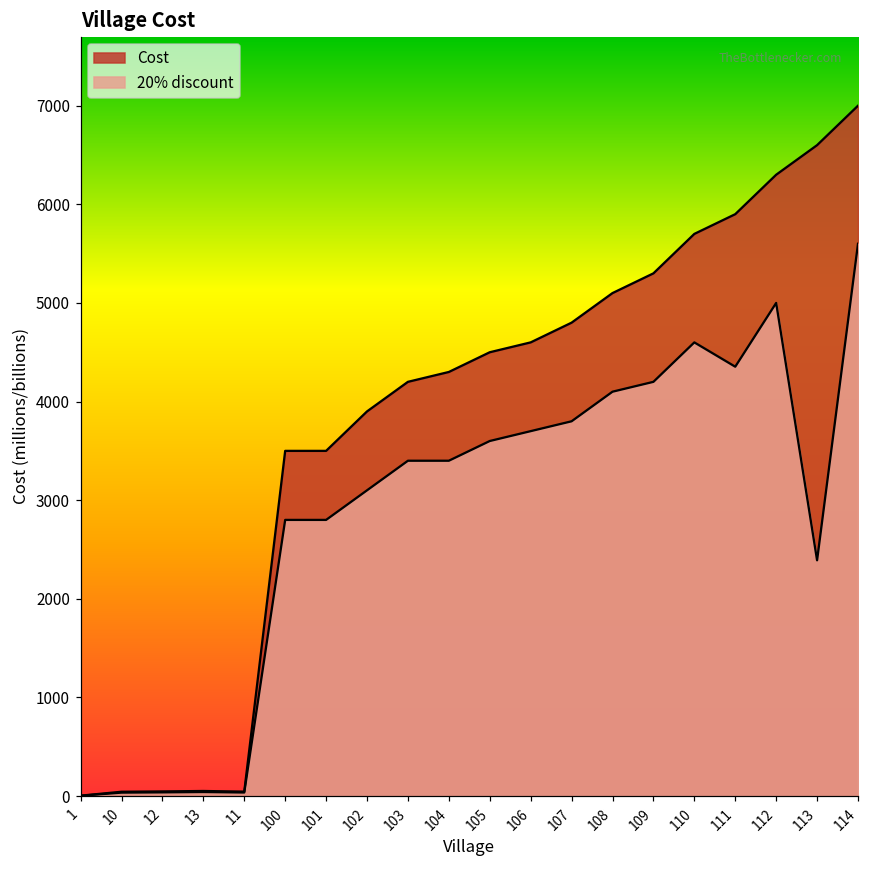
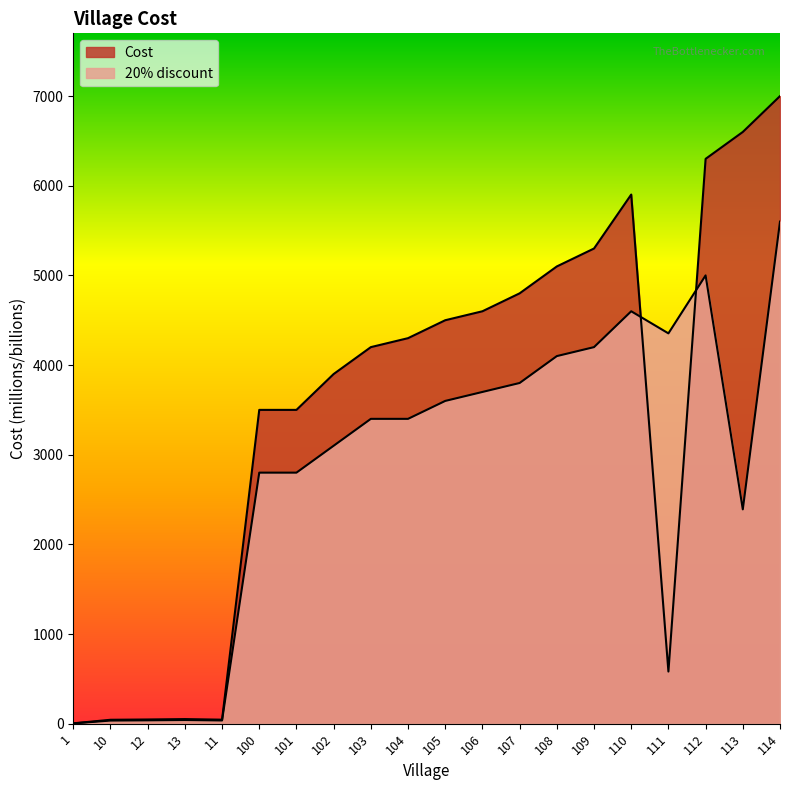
Cost, 110: 5700 -> 5900
Cost, 111: 5900 -> 600
